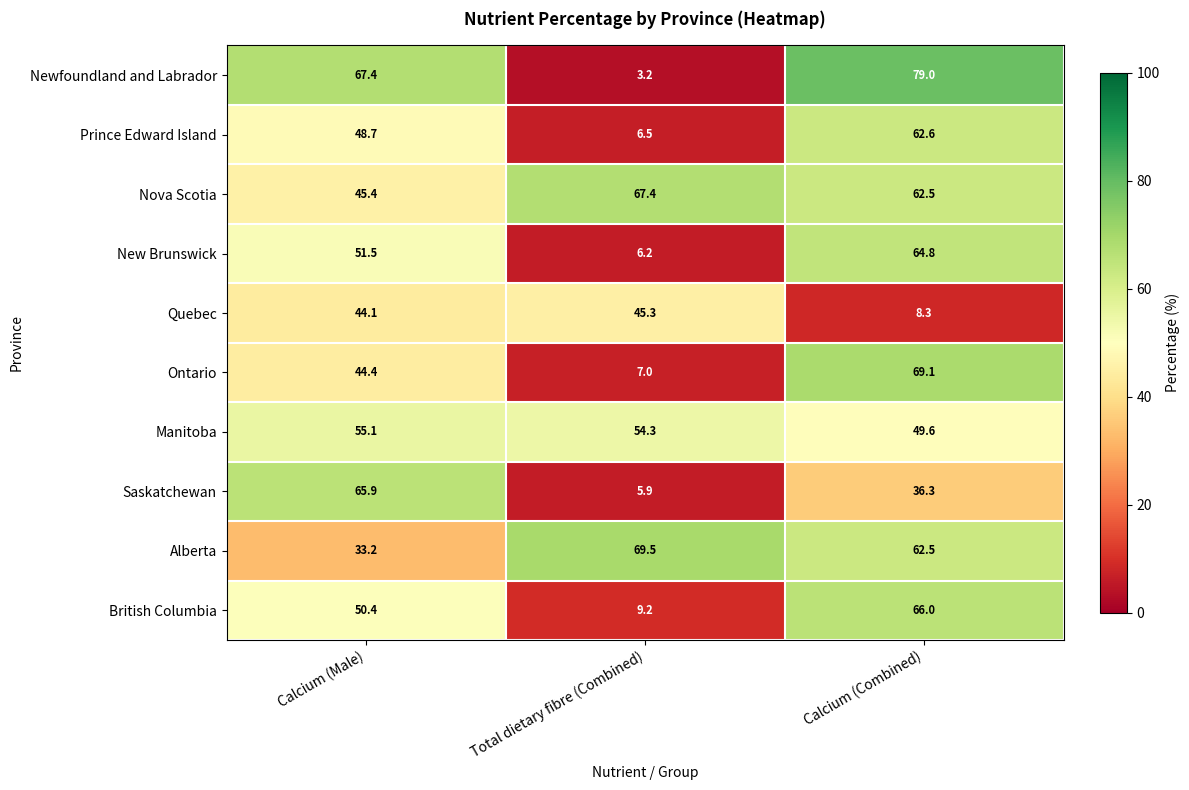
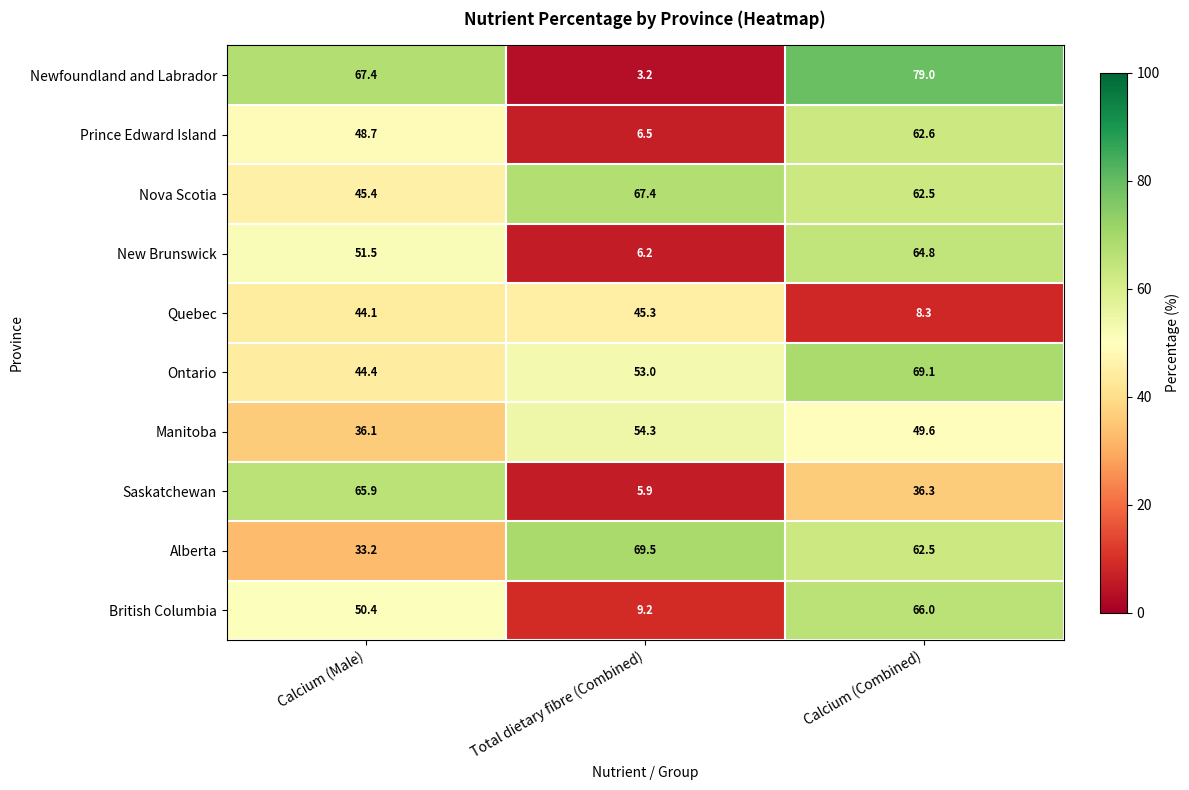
Ontario, Total dietary fibre (Combined): 7.0 -> 53.0
Manitoba, Calcium (Male): 55.1 -> 36.1
